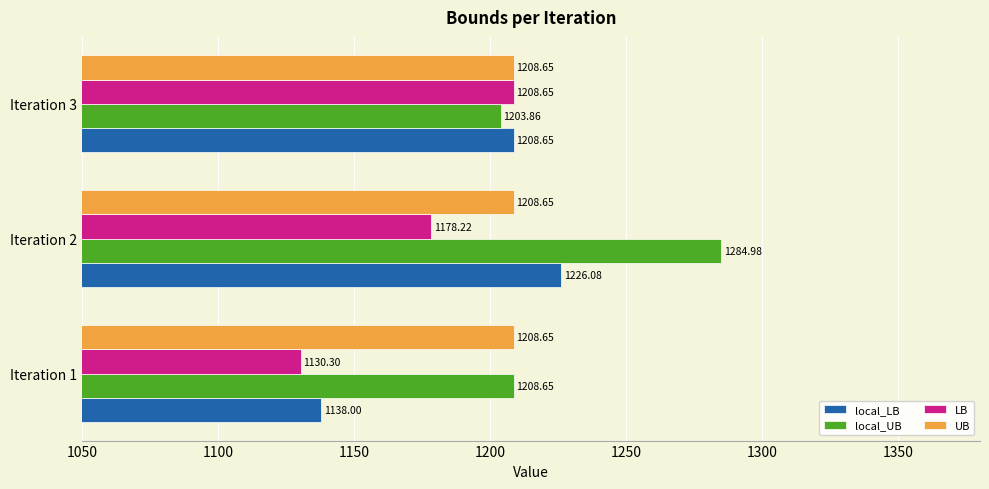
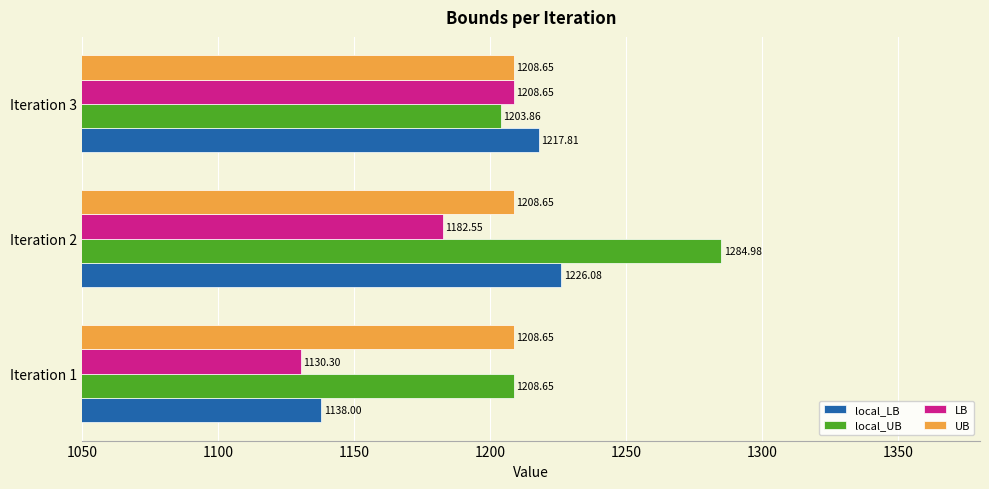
local_LB, Iteration 3: 1208.65 -> 1217.81
LB, Iteration 2: 1178.22 -> 1182.55
